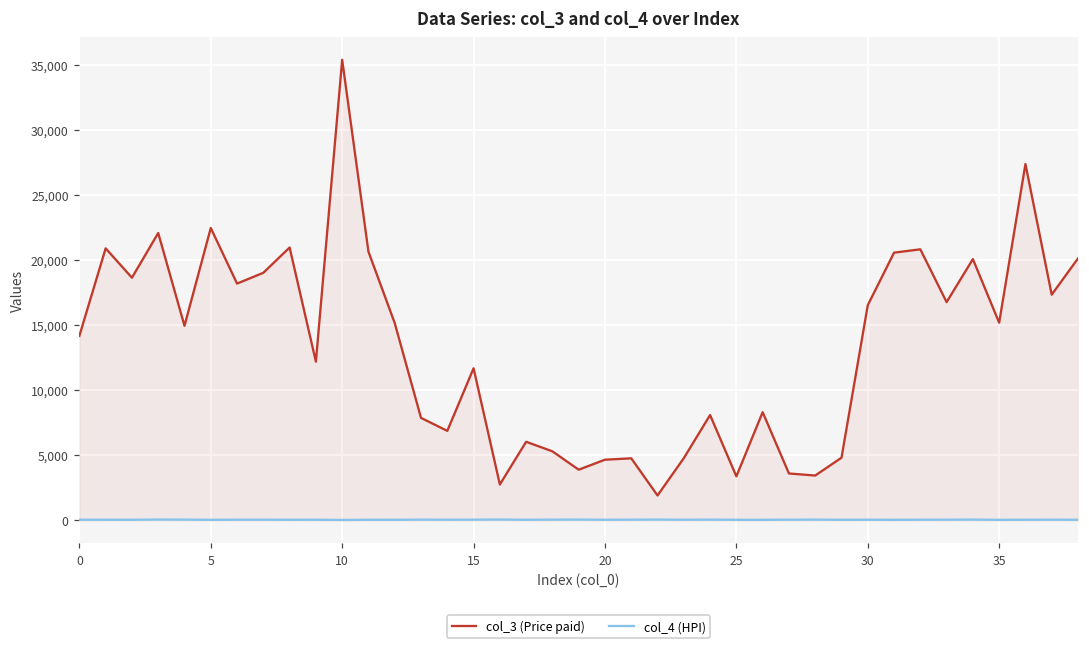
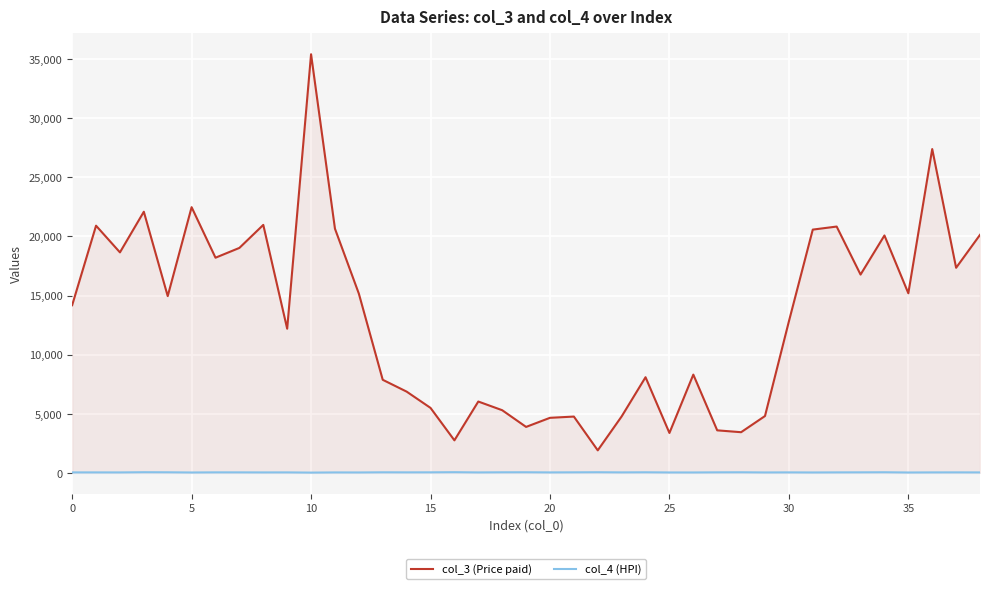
col_3 (Price paid), 15: 11,700 -> 5,500
col_3 (Price paid), 30: 16,500 -> 12,800
